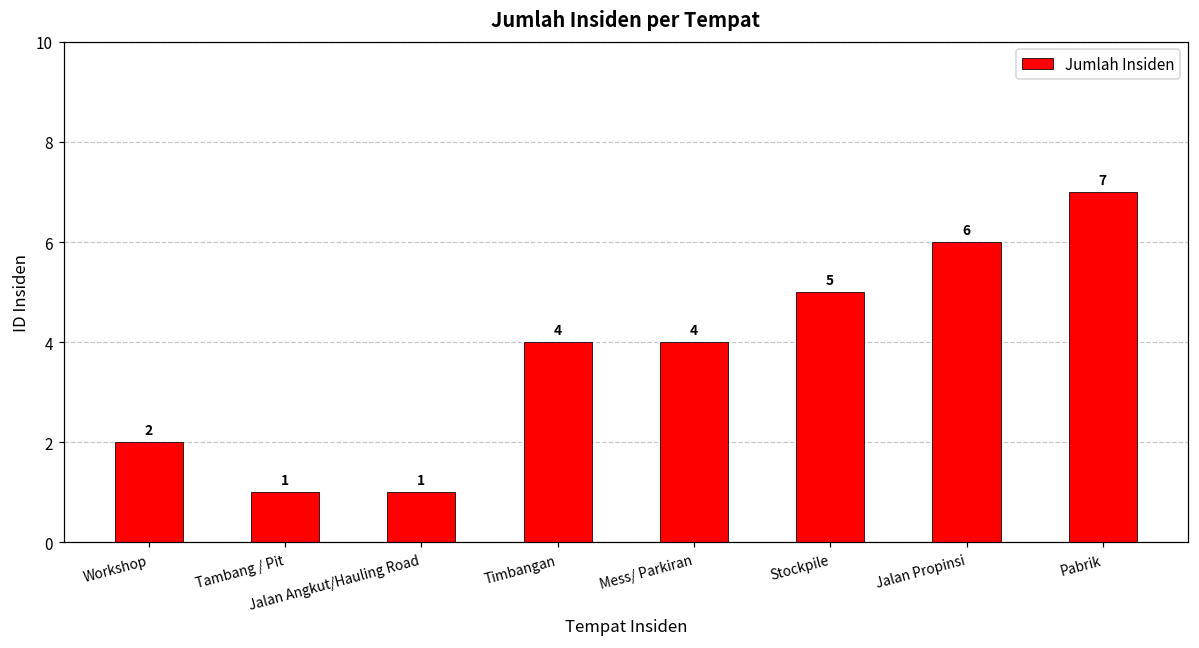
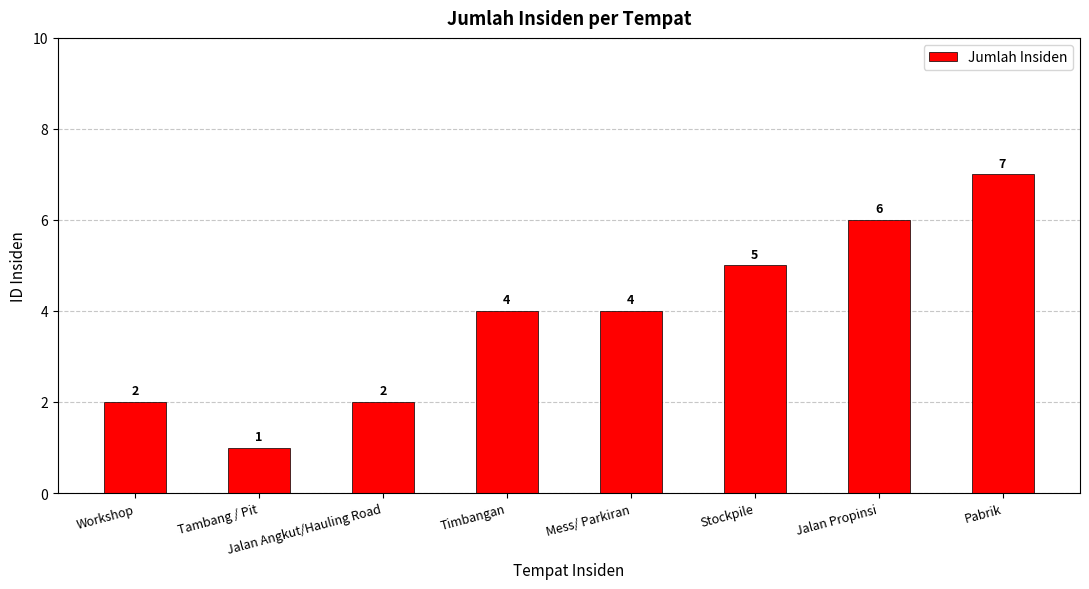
Jalan Angkut/Hauling Road: 1 -> 2
